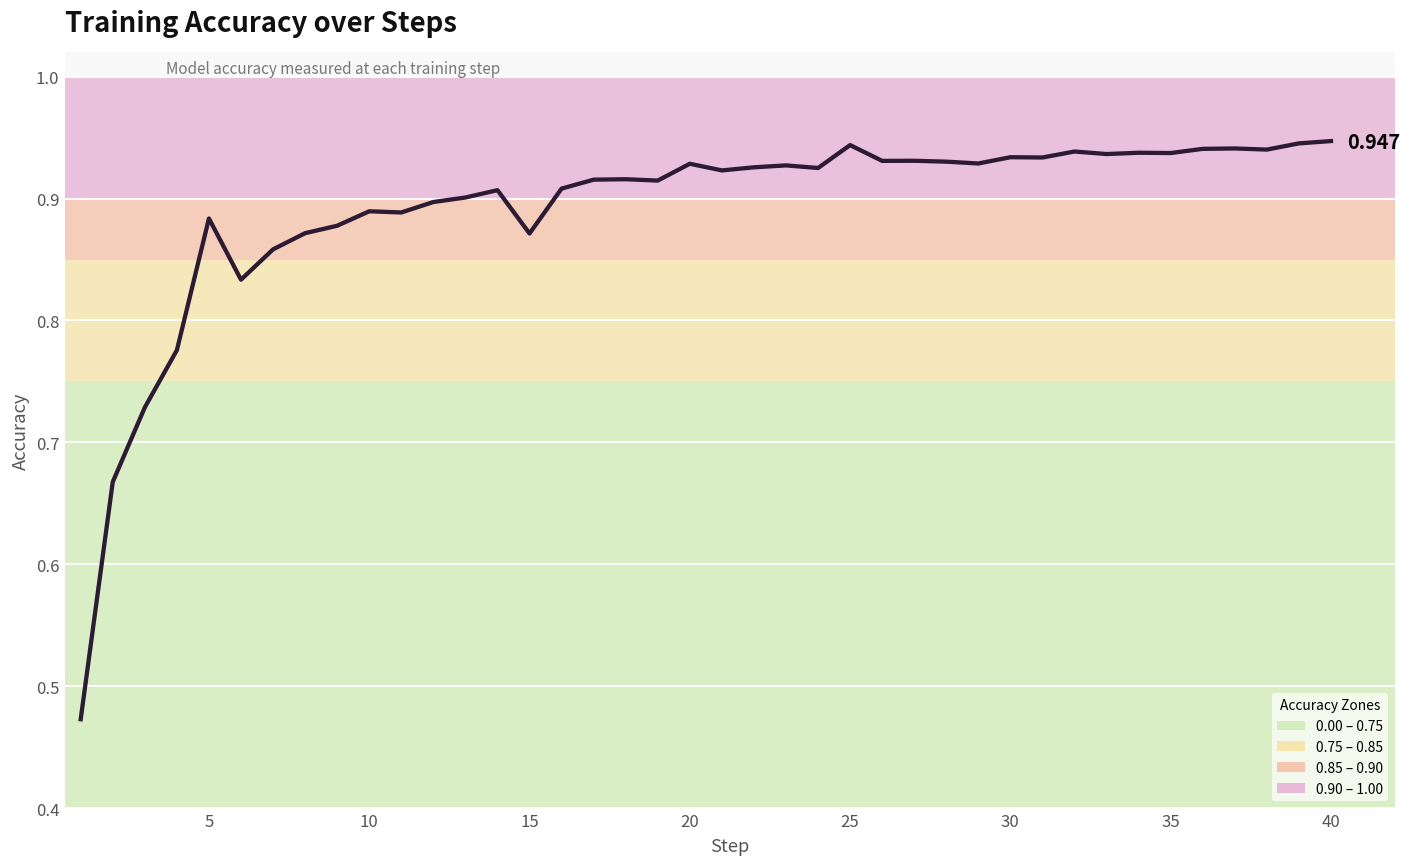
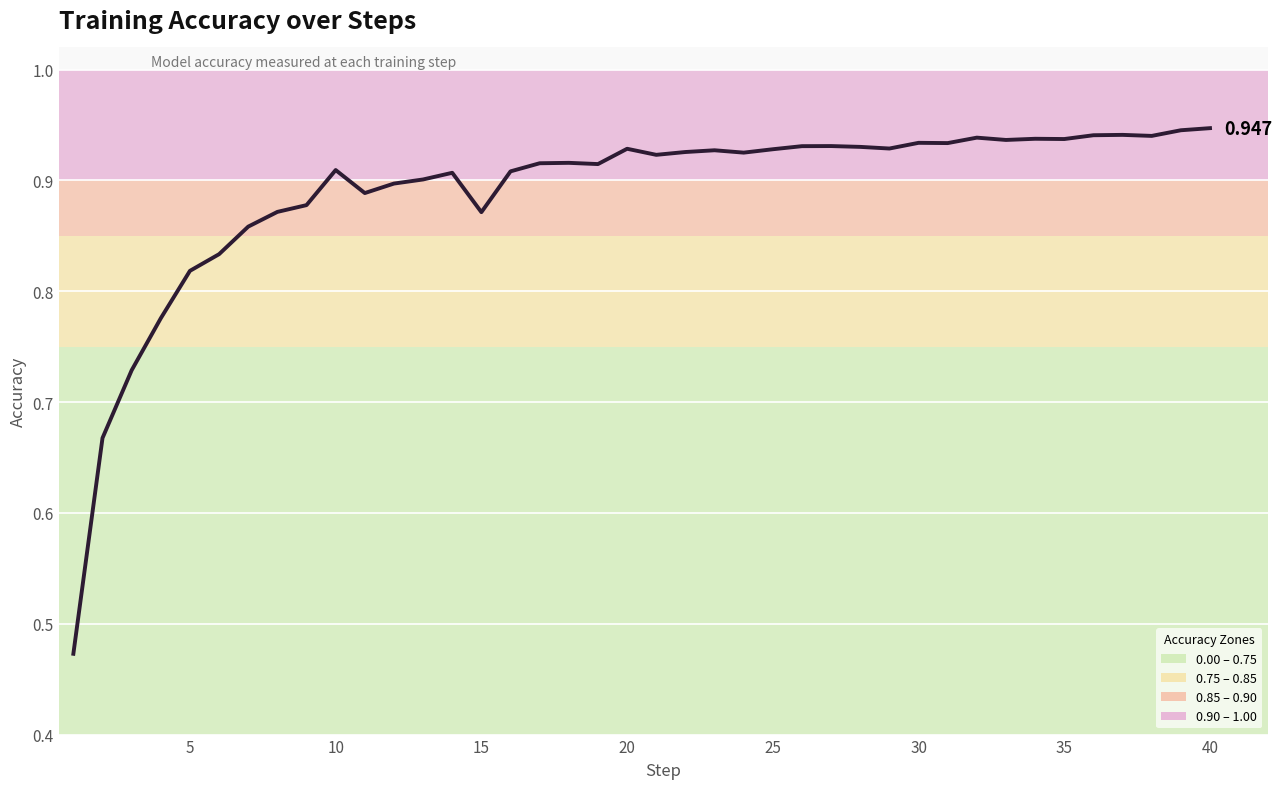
5: 0.884 -> 0.818
10: 0.890 -> 0.909
25: 0.944 -> 0.928
